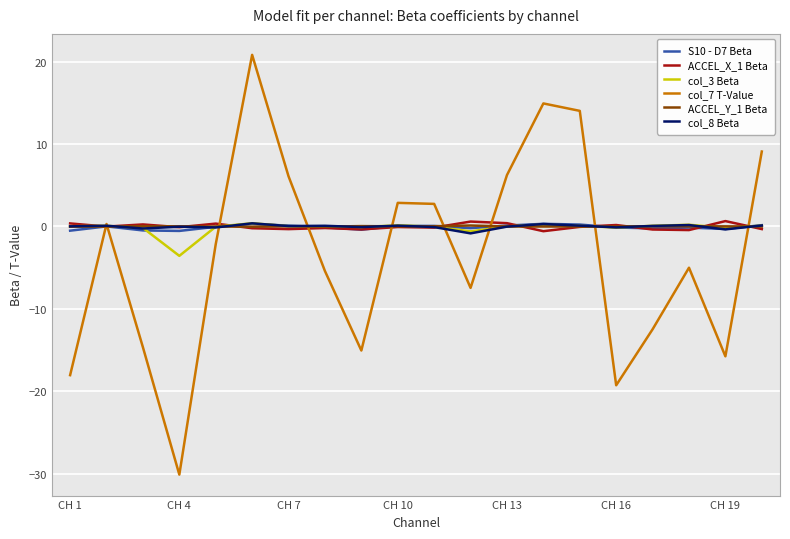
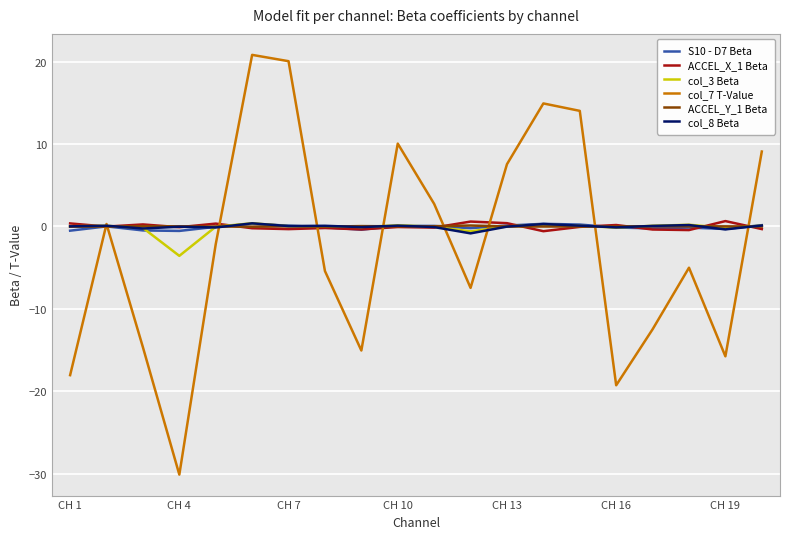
col_7 T-Value, CH 7: 6 -> 20
col_7 T-Value, CH 10: 3 -> 10
col_7 T-Value, CH 13: 6 -> 8
